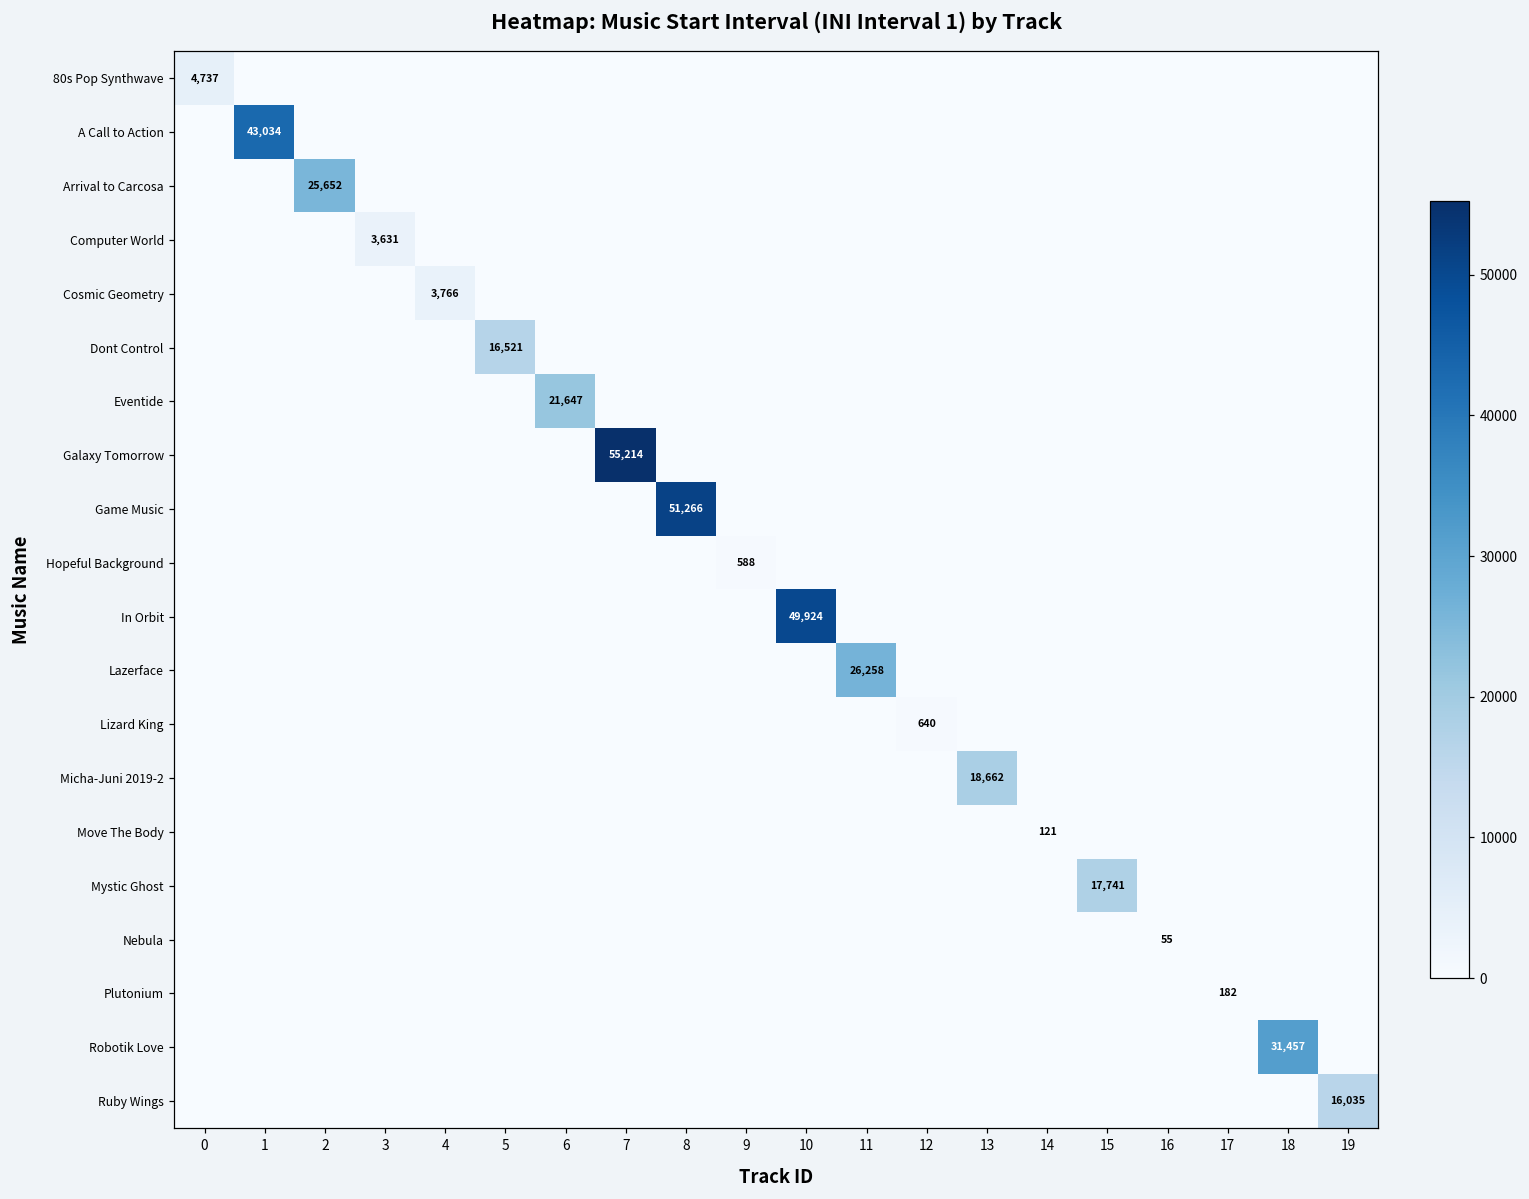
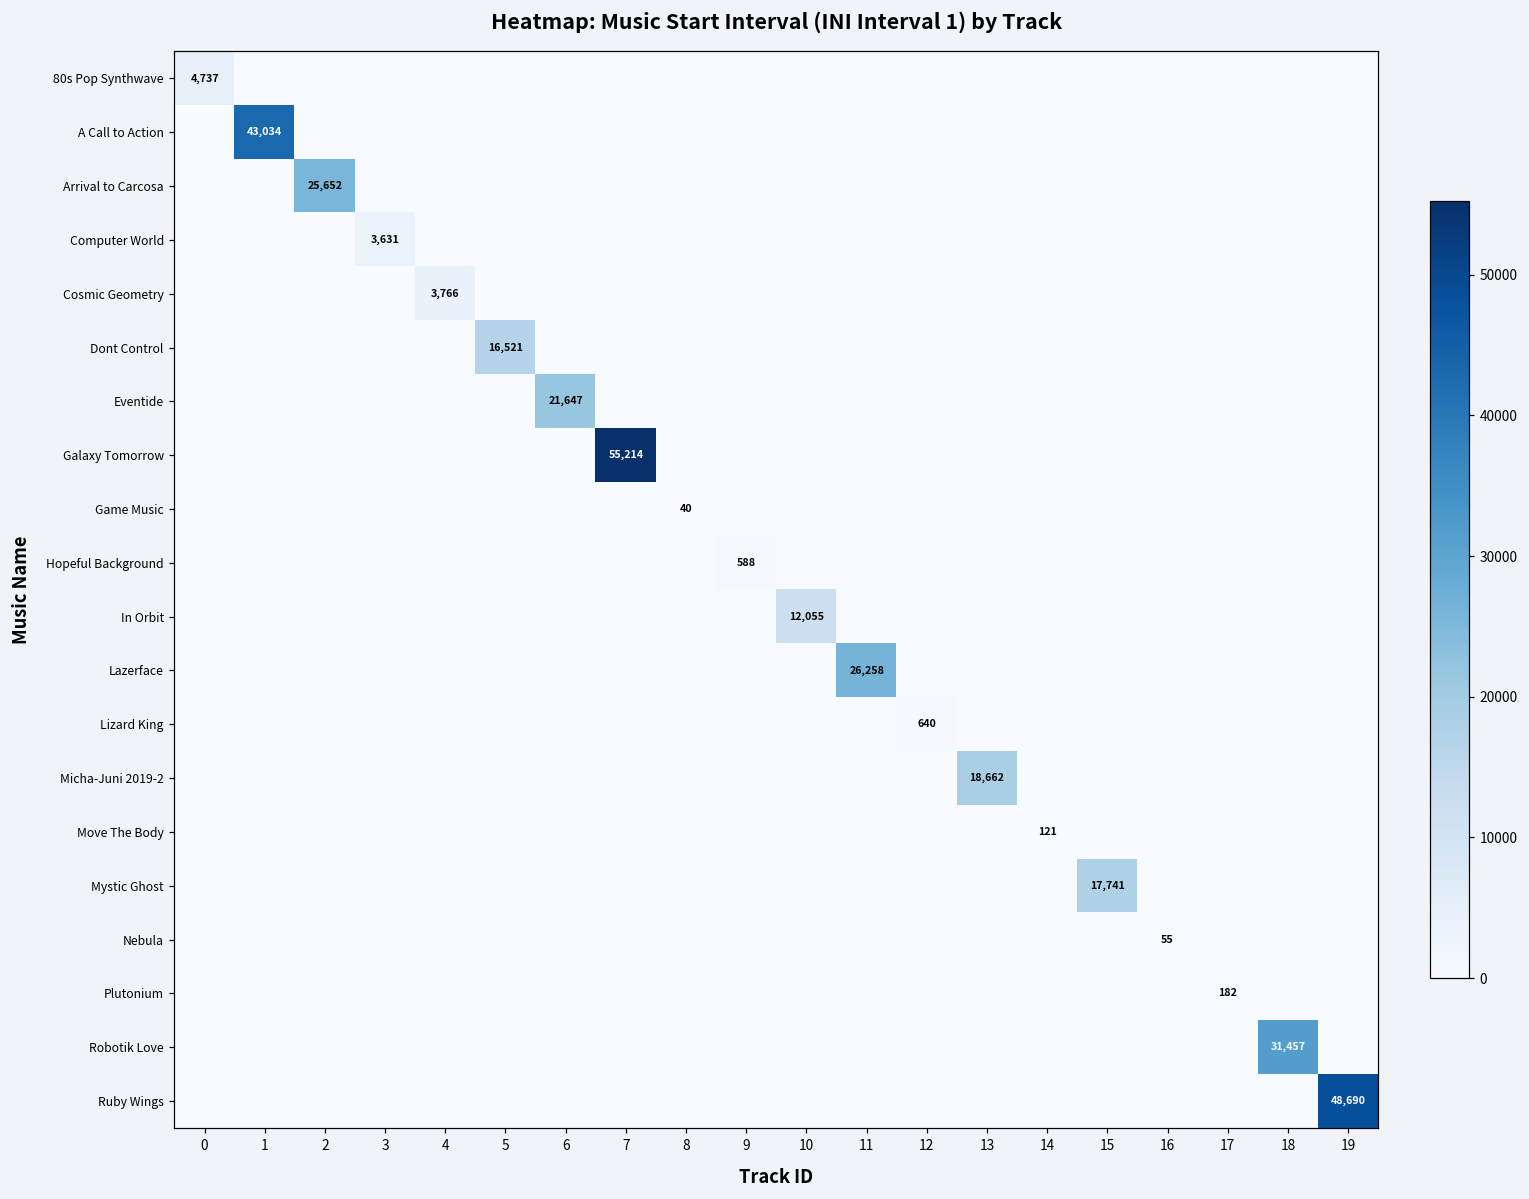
Game Music, 8: 51,266 -> 40
In Orbit, 10: 49,924 -> 12,055
Ruby Wings, 19: 16,035 -> 48,690
